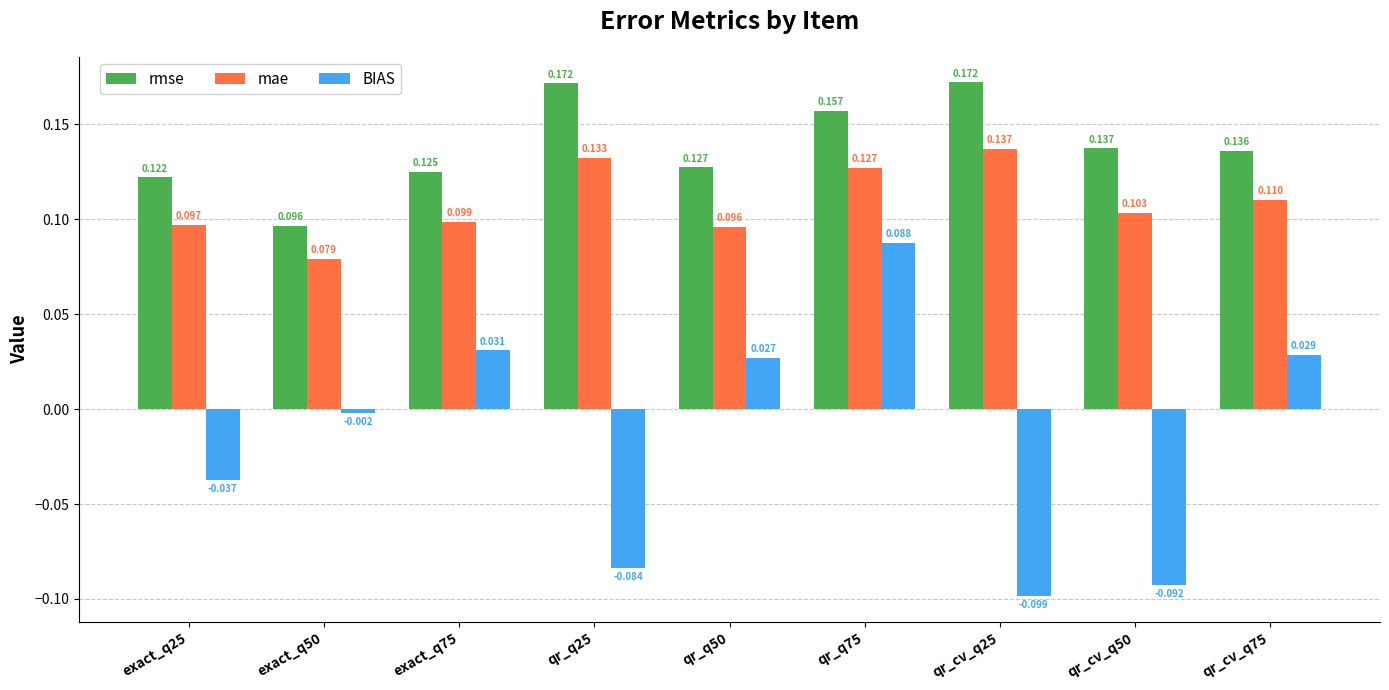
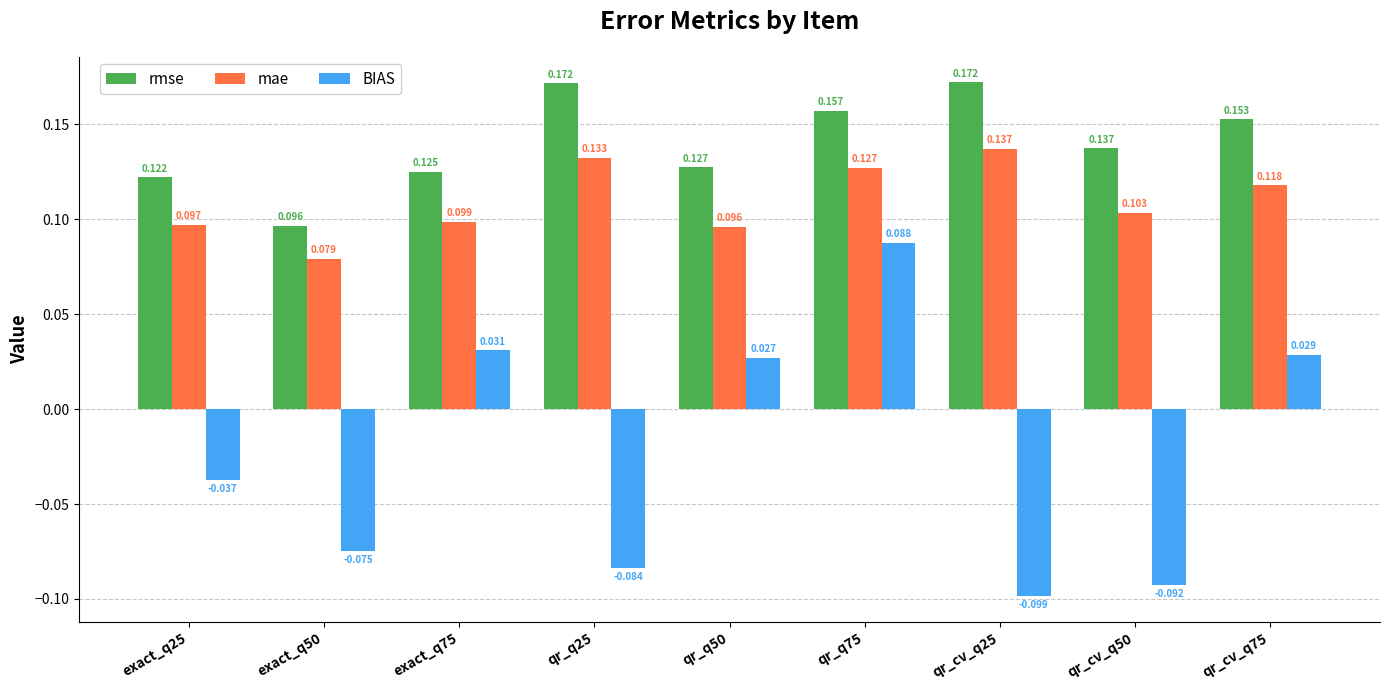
BIAS, exact_q50: -0.002 -> -0.075
rmse, qr_cv_q75: 0.136 -> 0.153
mae, qr_cv_q75: 0.110 -> 0.118
